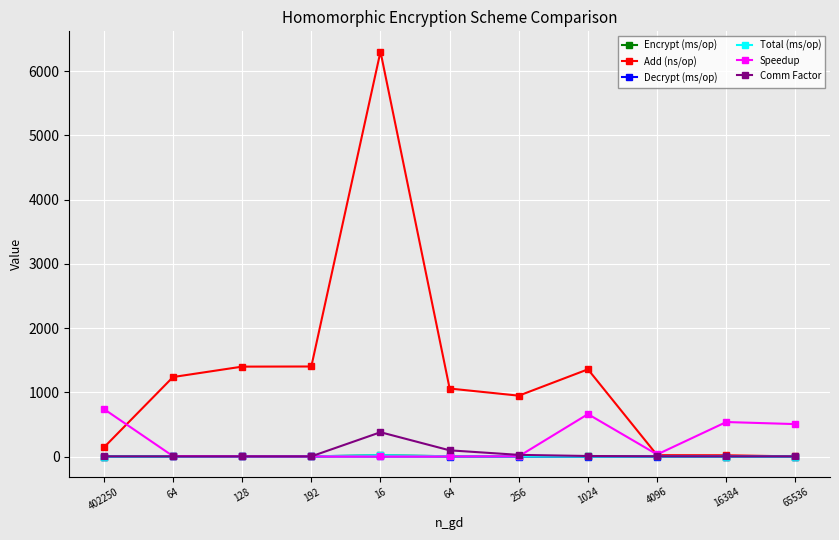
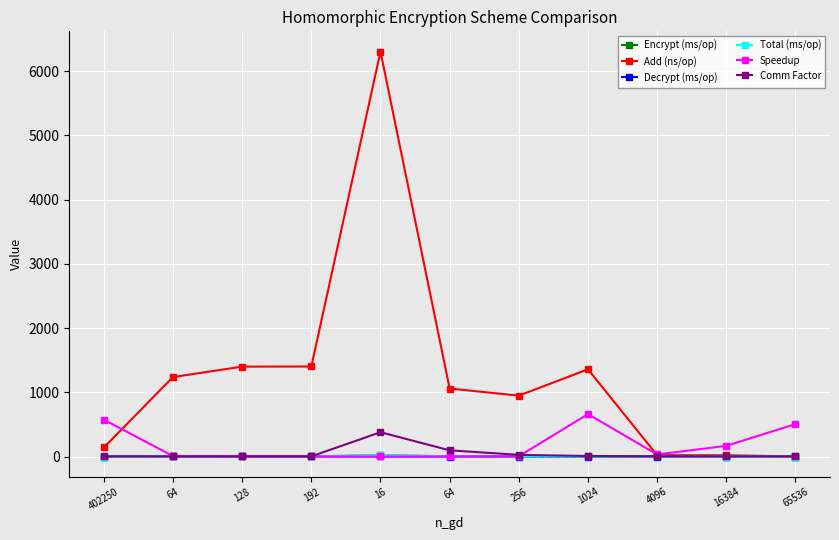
Speedup, 402250: 700 -> 600
Speedup, 16384: 500 -> 200
